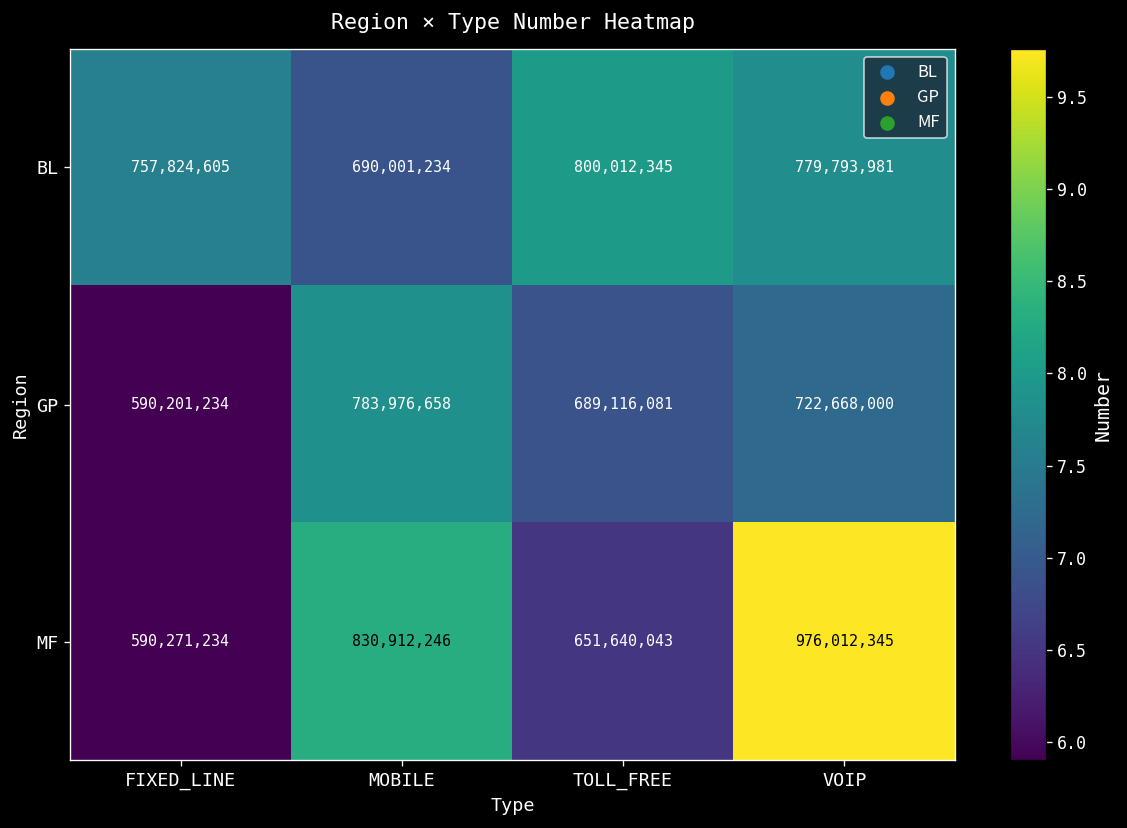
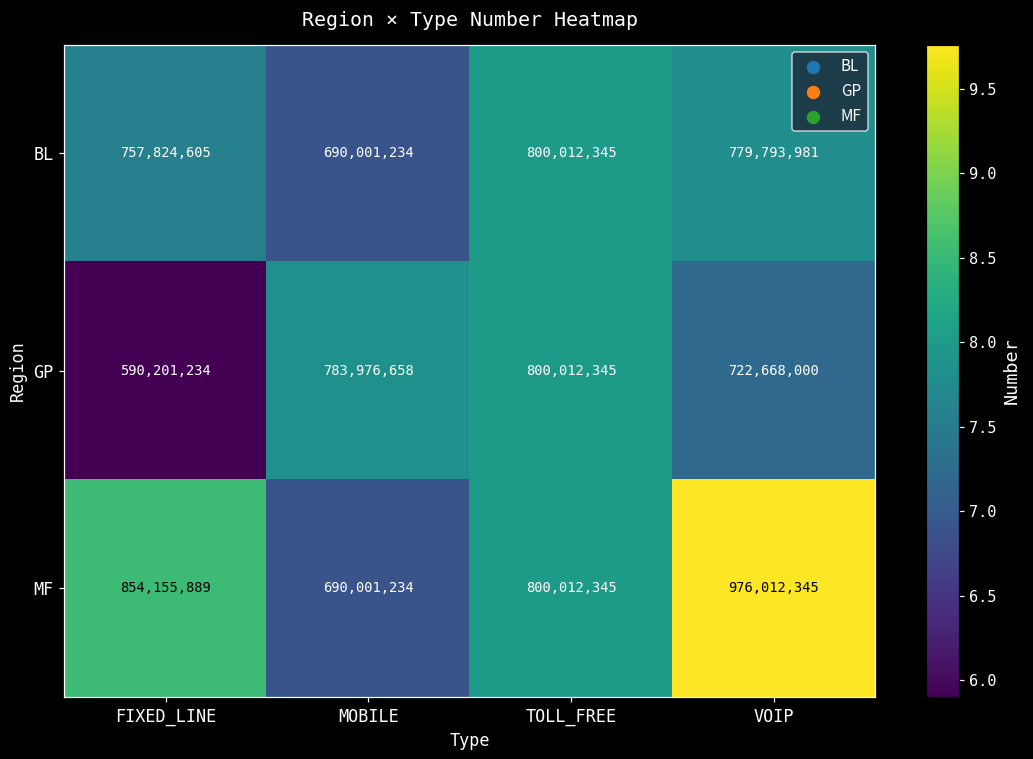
GP, TOLL_FREE: 689,116,081 -> 800,012,345
MF, FIXED_LINE: 590,271,234 -> 854,155,889
MF, MOBILE: 830,912,246 -> 690,001,234
MF, TOLL_FREE: 651,640,043 -> 800,012,345
